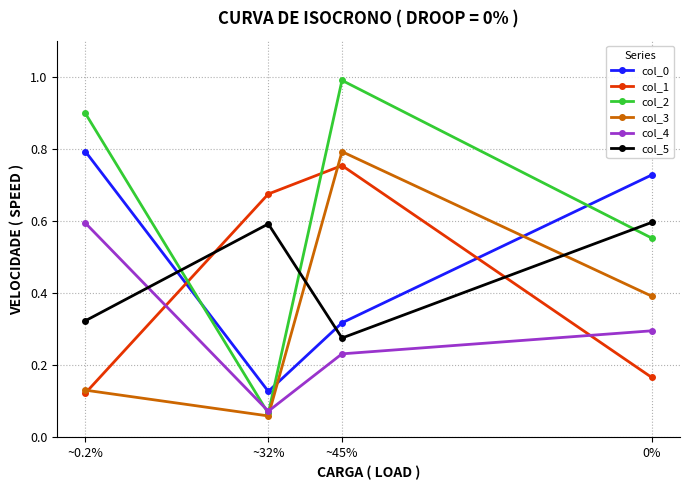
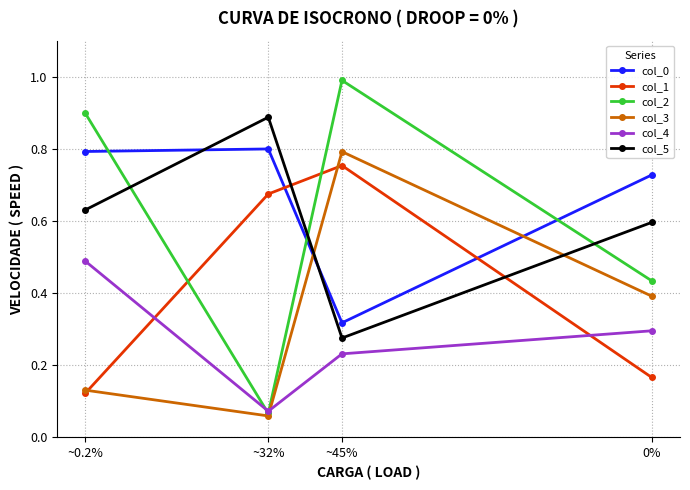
col_4, ~0.2%: 0.59 -> 0.49
col_5, ~0.2%: 0.32 -> 0.63
col_0, ~32%: 0.13 -> 0.80
col_5, ~32%: 0.59 -> 0.89
col_2, 0%: 0.55 -> 0.43
